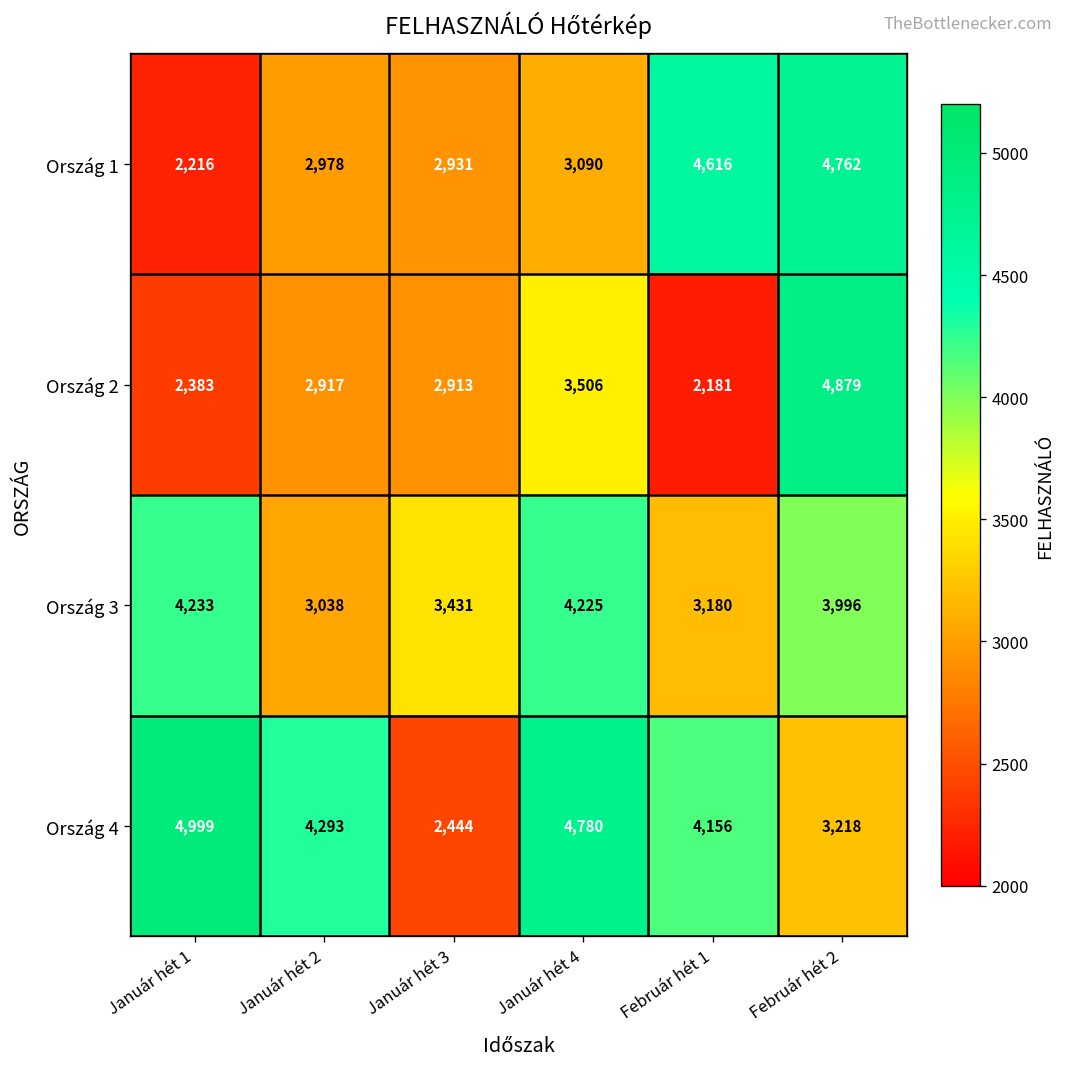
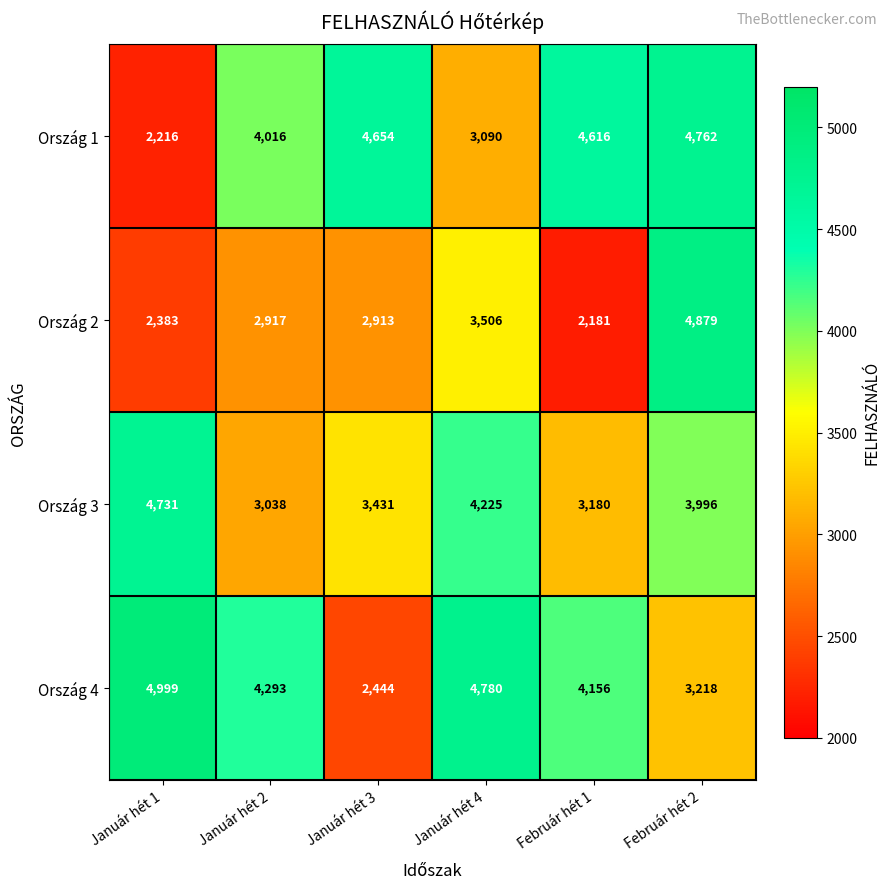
Ország 1, Január hét 2: 2,978 -> 4,016
Ország 1, Január hét 3: 2,931 -> 4,654
Ország 3, Január hét 1: 4,233 -> 4,731
